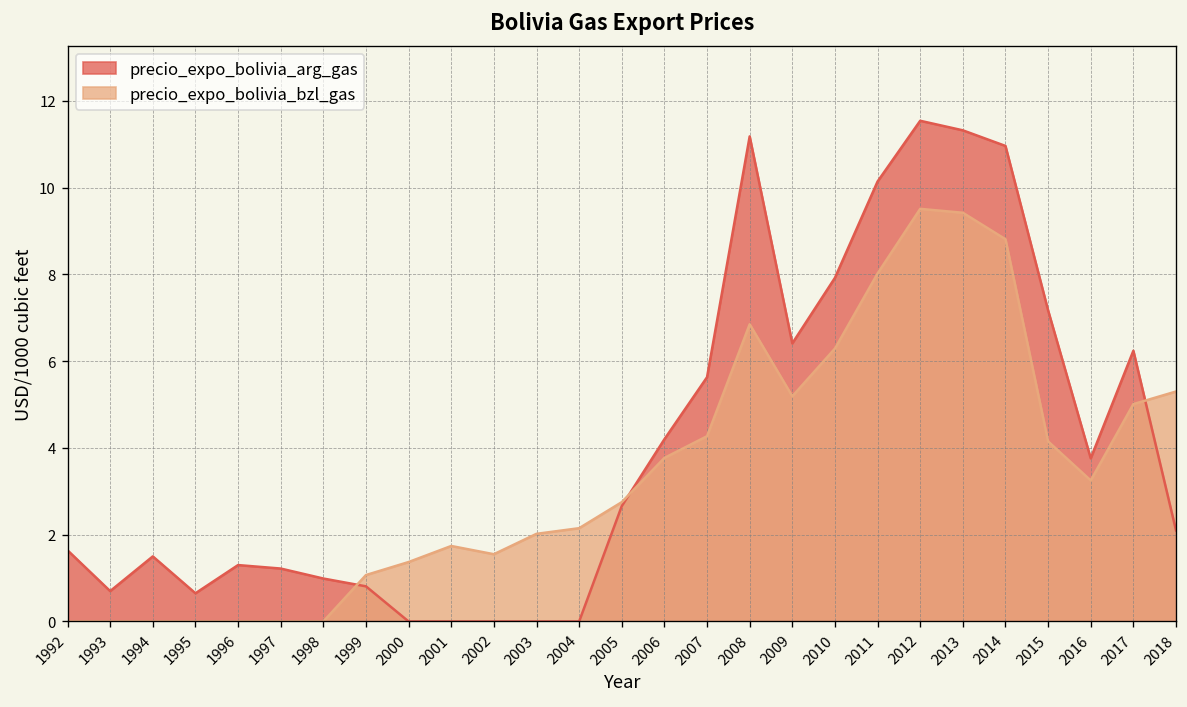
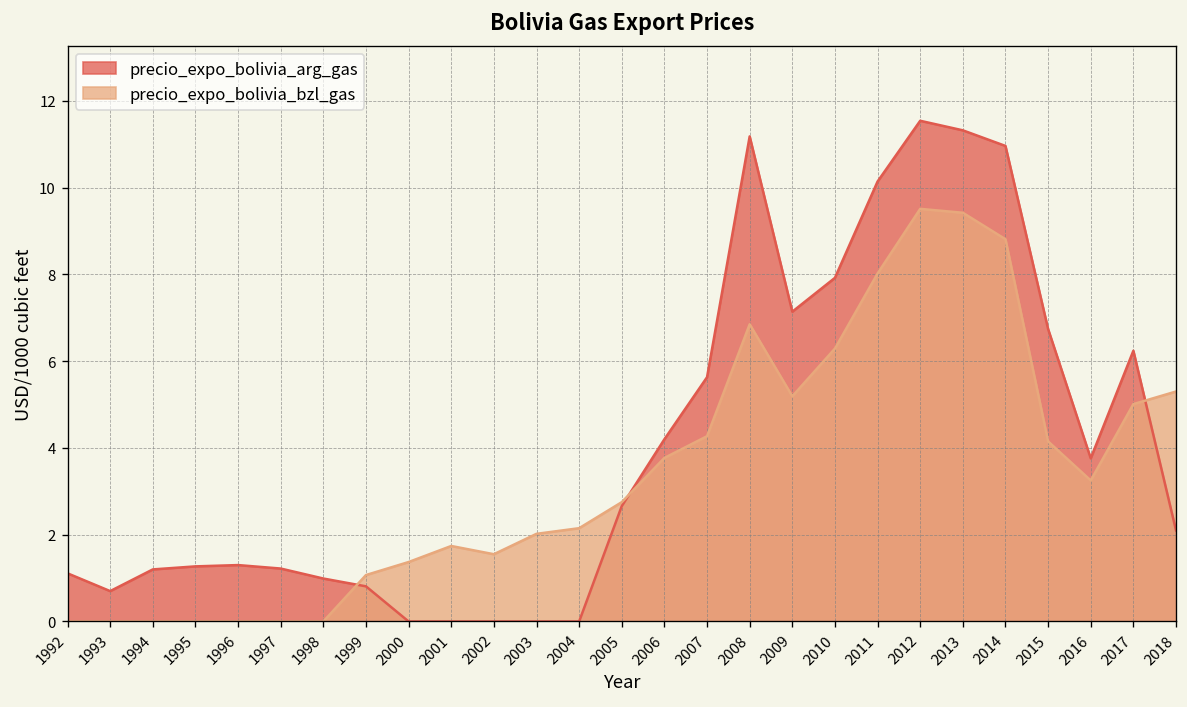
precio_expo_bolivia_arg_gas, 1992: 1.6 -> 1.1
precio_expo_bolivia_arg_gas, 1994: 1.5 -> 1.2
precio_expo_bolivia_arg_gas, 1995: 0.7 -> 1.3
precio_expo_bolivia_arg_gas, 2009: 6.4 -> 7.1
precio_expo_bolivia_arg_gas, 2015: 7.2 -> 6.7
